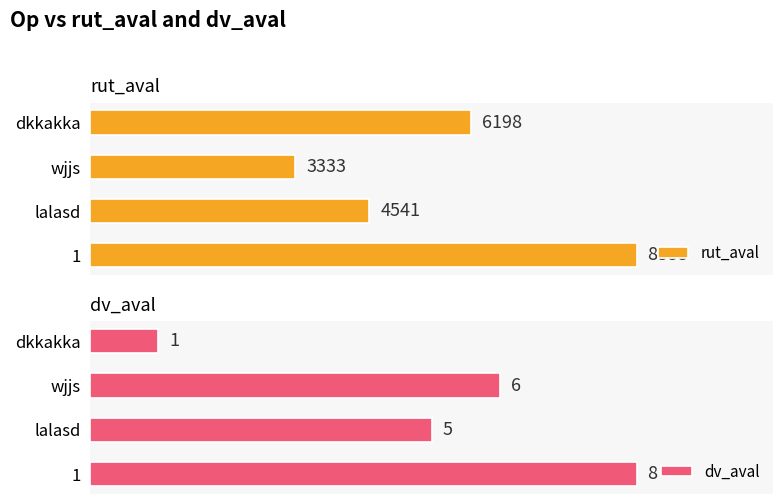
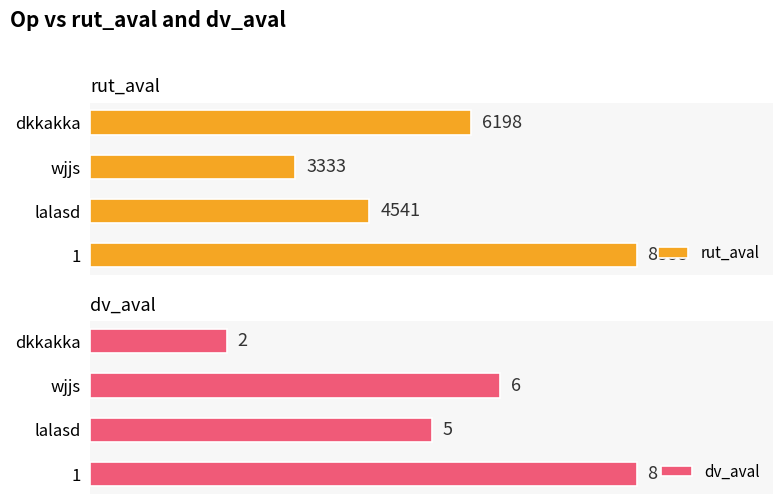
dv_aval, dkkakka: 1 -> 2
